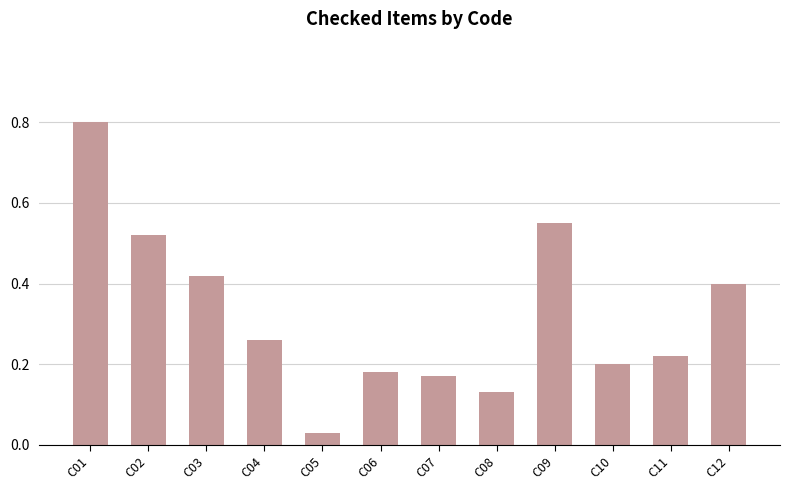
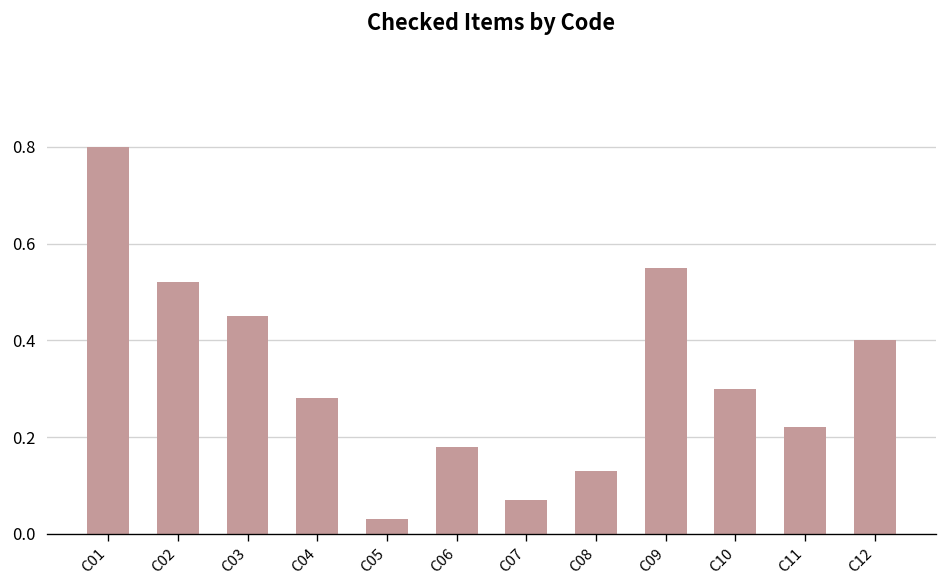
C03: 0.42 -> 0.45
C04: 0.26 -> 0.28
C07: 0.17 -> 0.07
C10: 0.2 -> 0.3
